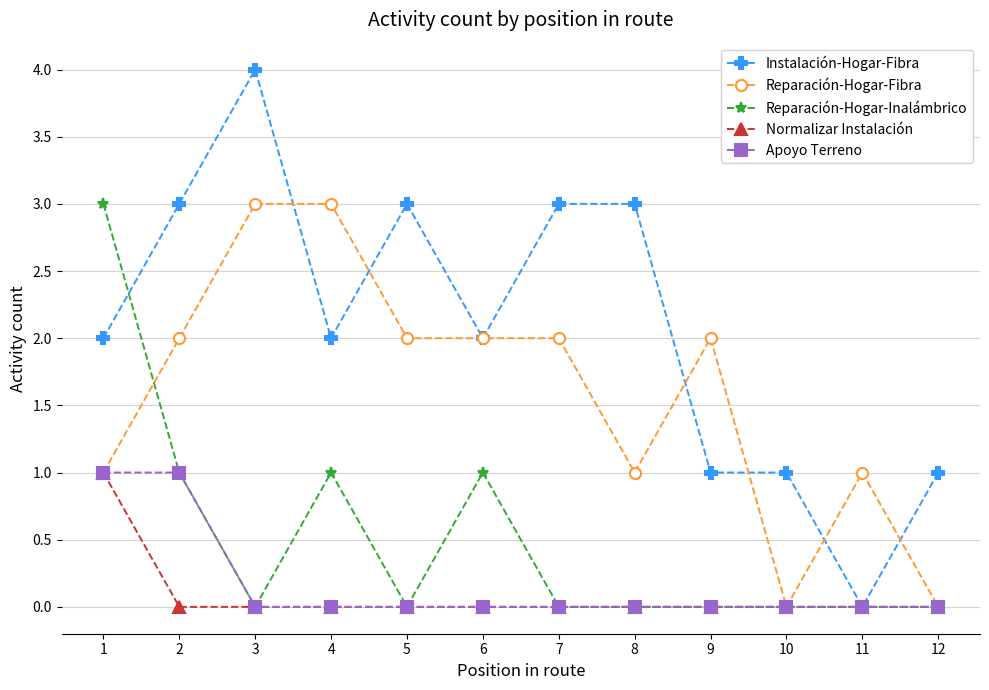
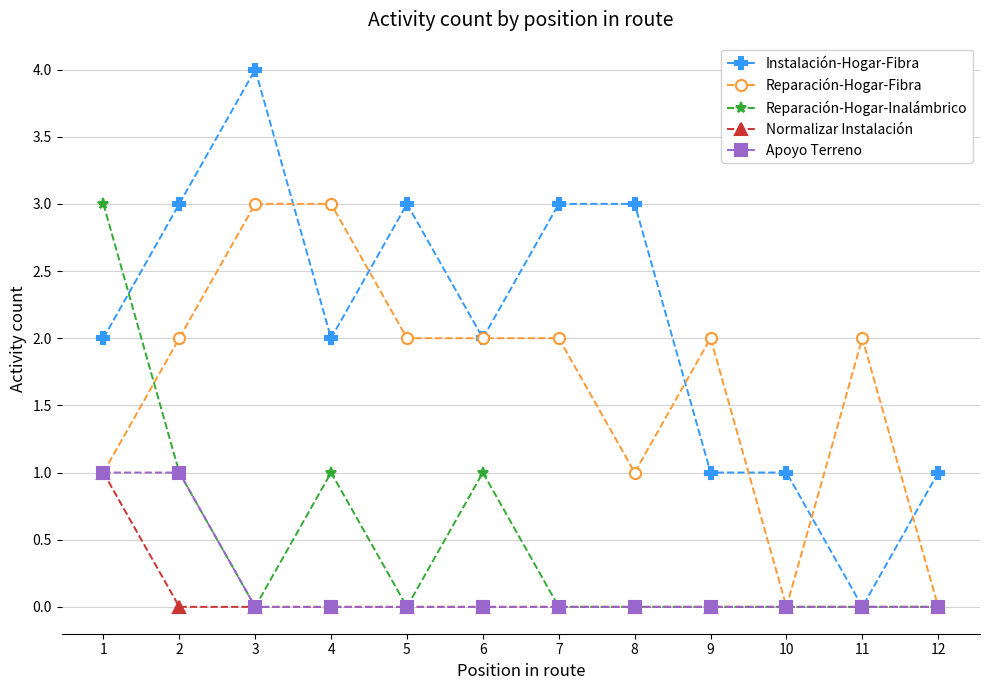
Reparación-Hogar-Fibra, 11: 1 -> 2
